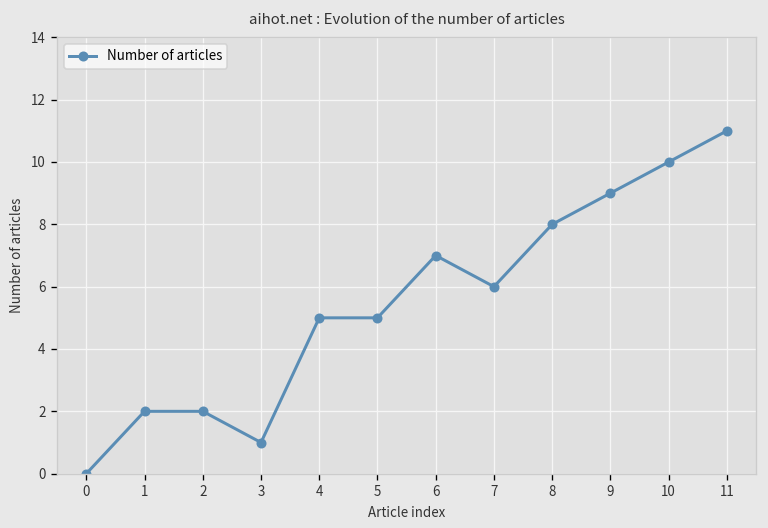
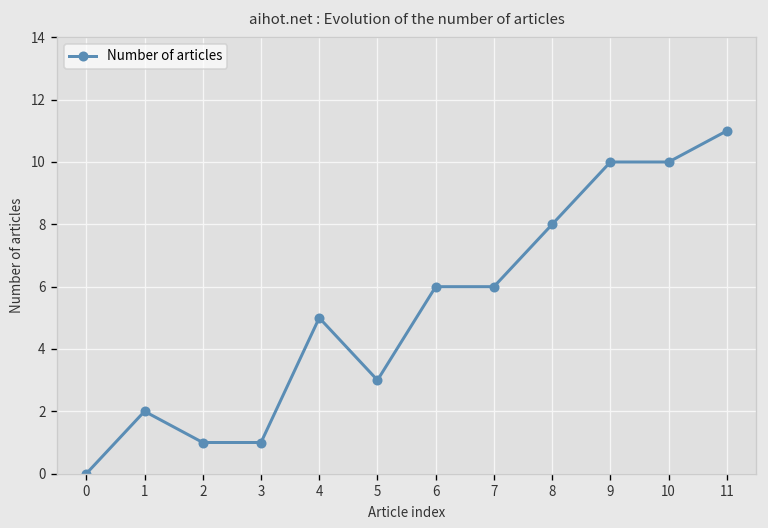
2: 2 -> 1
5: 5 -> 3
6: 7 -> 6
9: 9 -> 10
